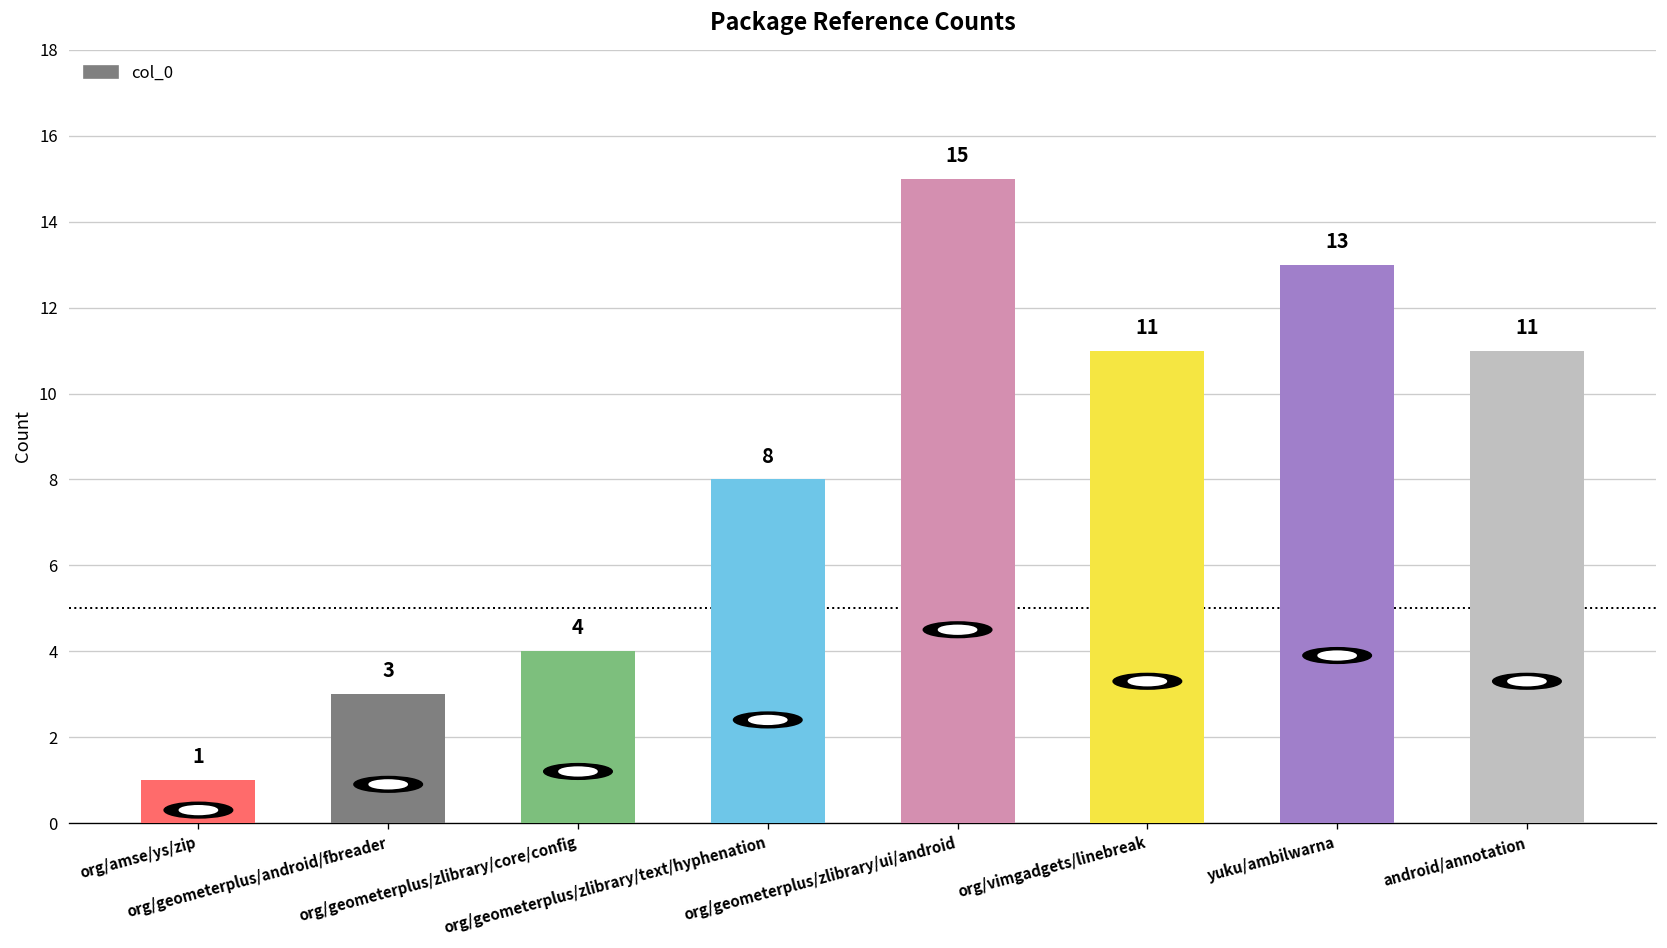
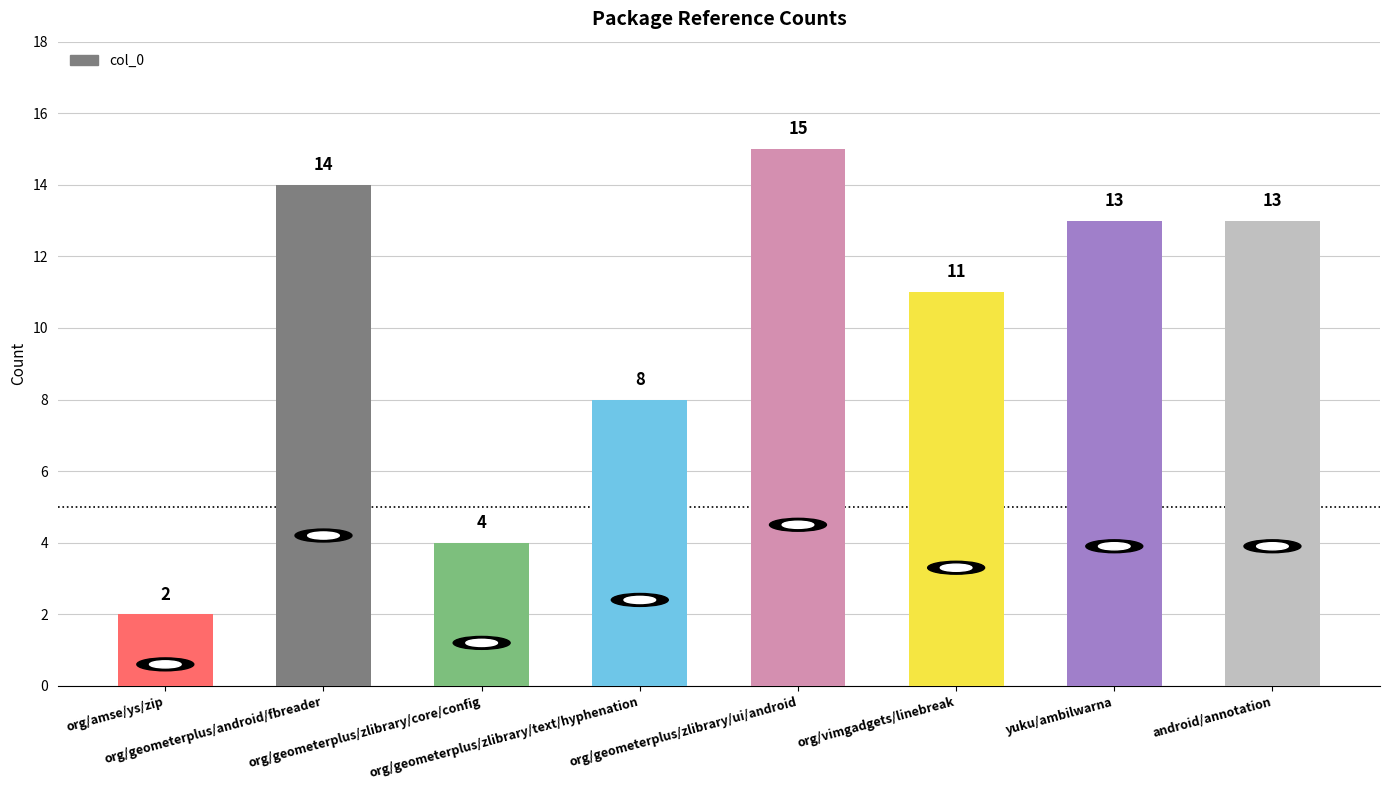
org/amse/ys/zip: 1 -> 2
org/geometerplus/android/fbreader: 3 -> 14
android/annotation: 11 -> 13
